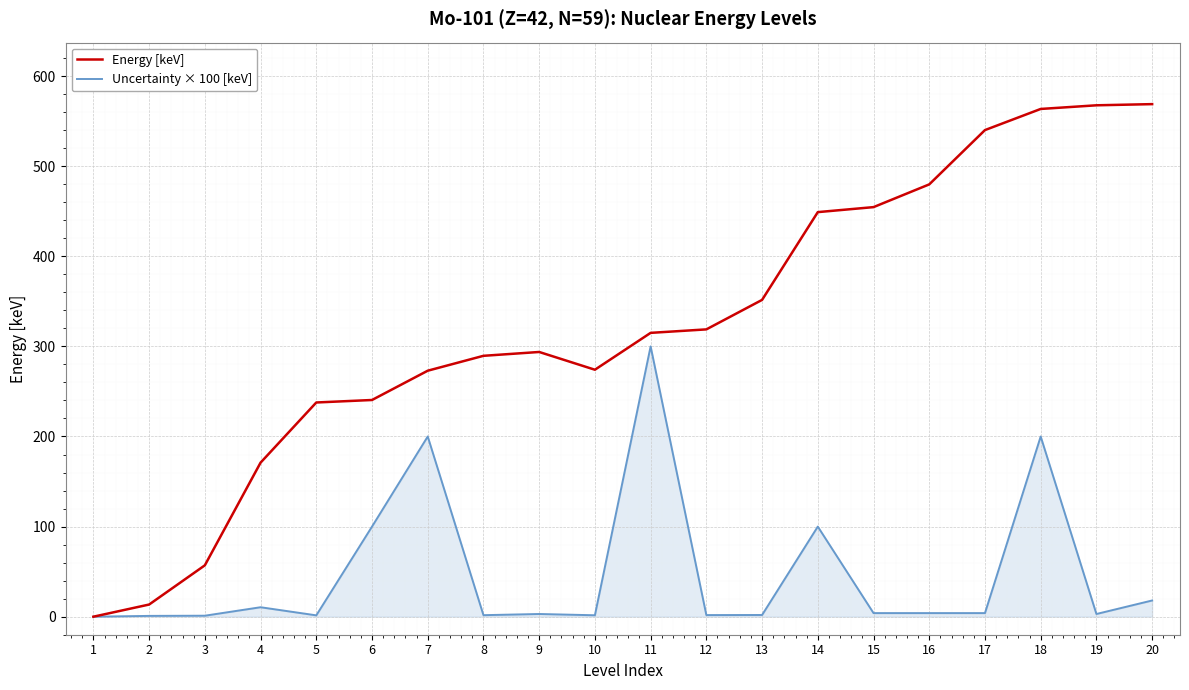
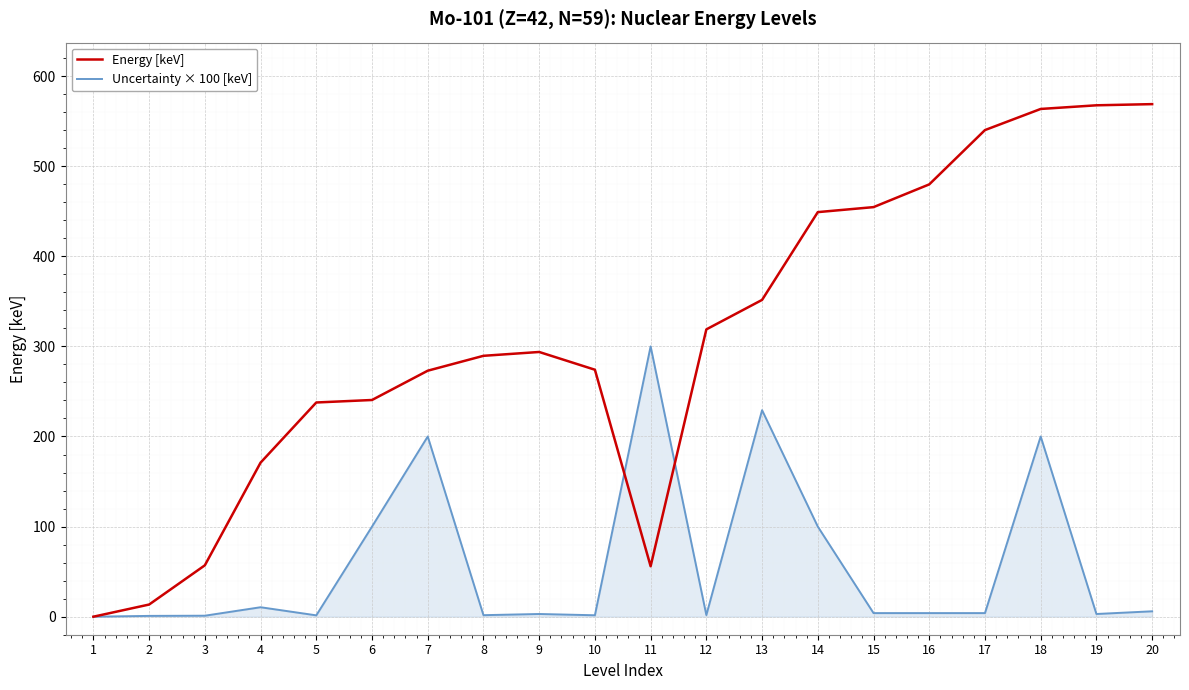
Energy [keV], 11: 320 -> 60
Uncertainty × 100 [keV], 13: 0 -> 230
Uncertainty × 100 [keV], 20: 20 -> 10
